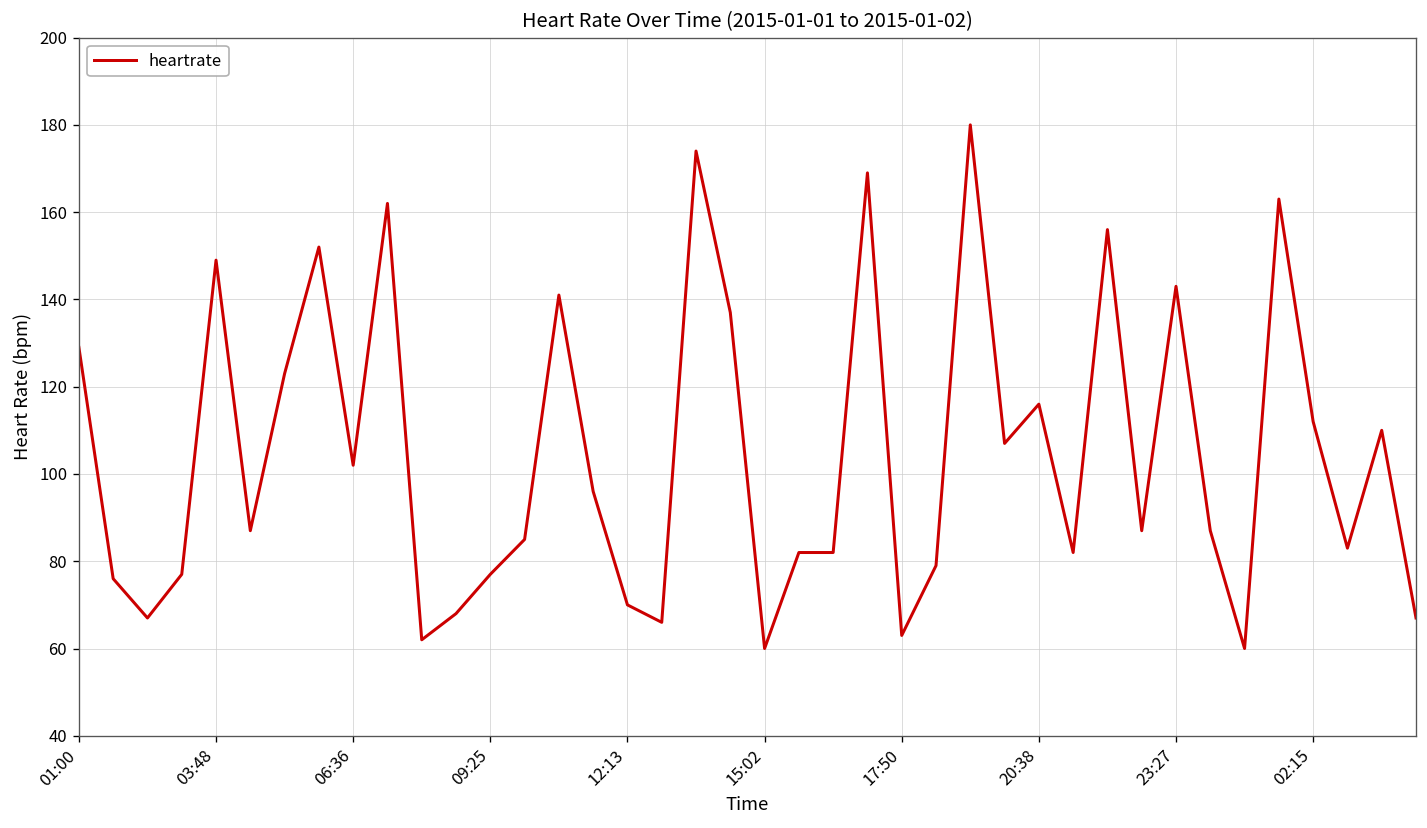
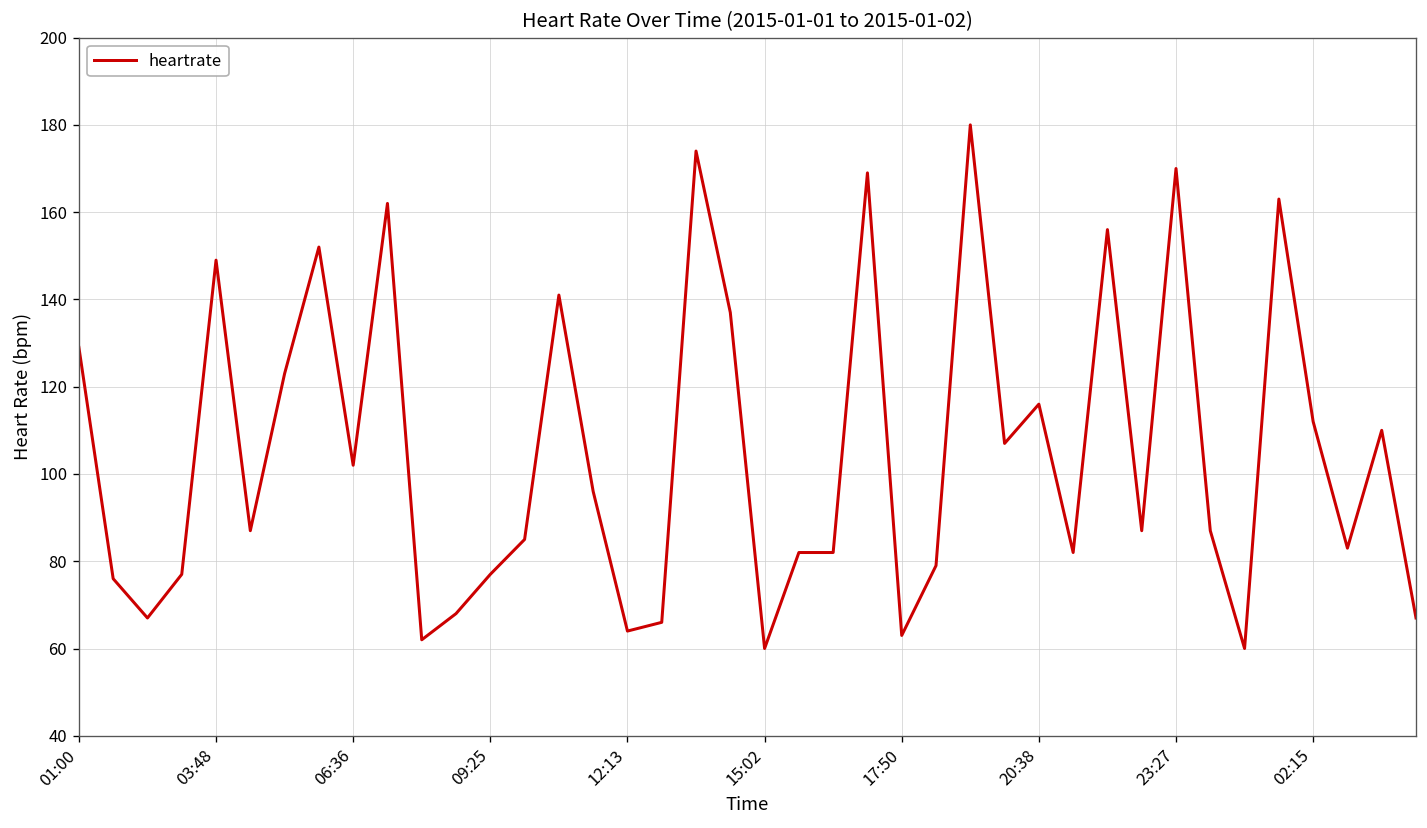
12:13: 70 -> 64
23:27: 143 -> 170
